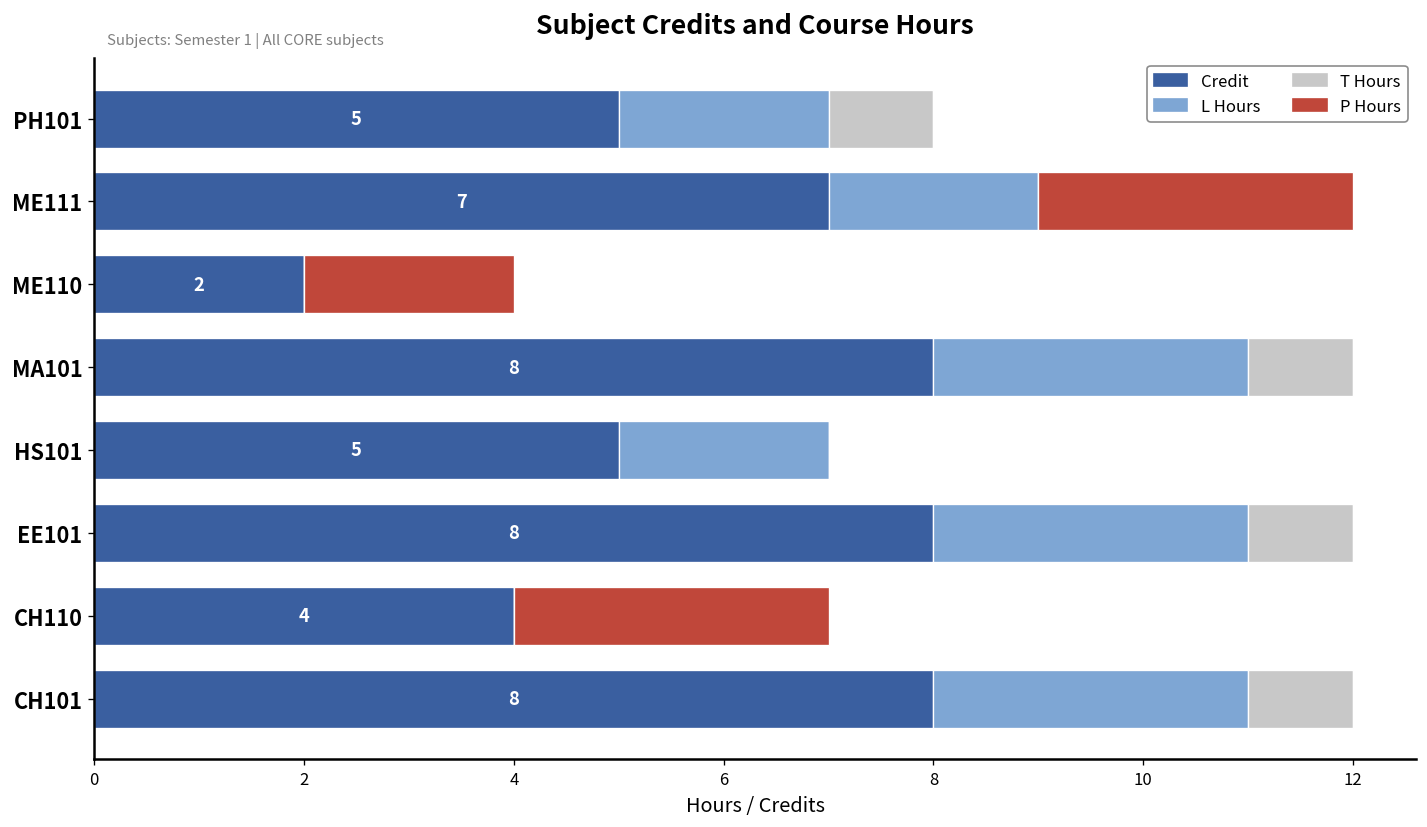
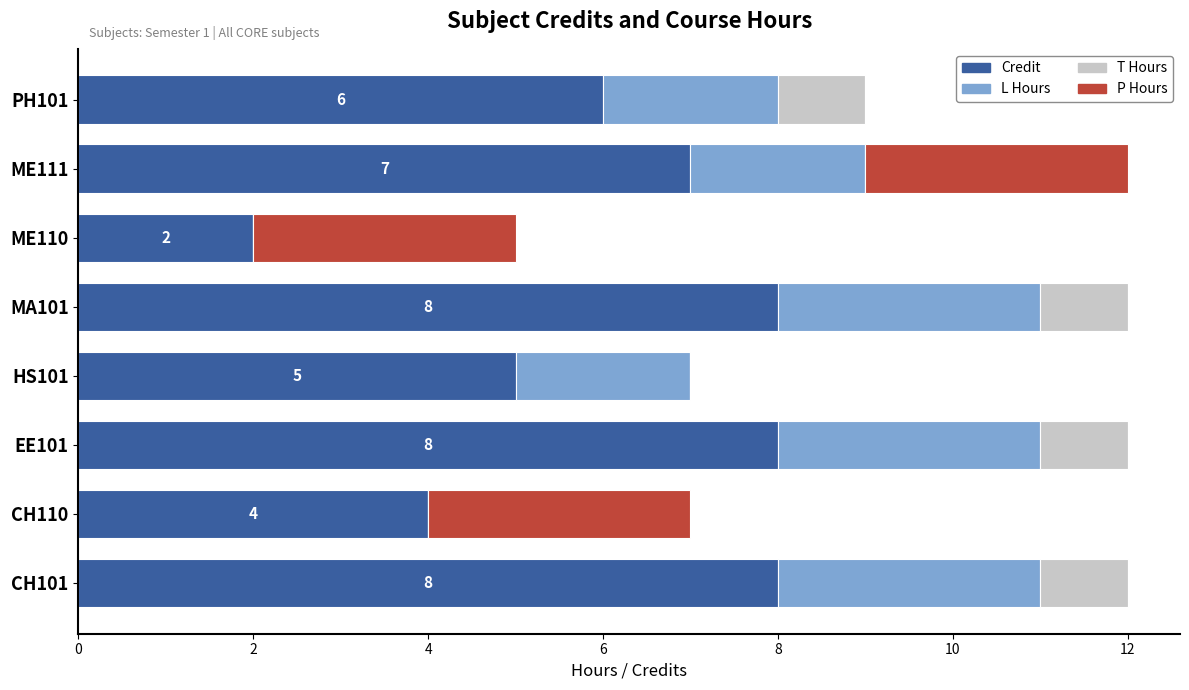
Credit, PH101: 5 -> 6
P Hours, ME110: 2 -> 3
